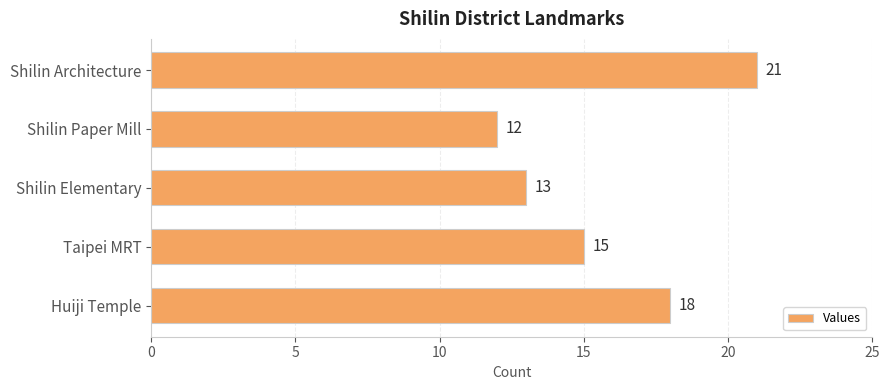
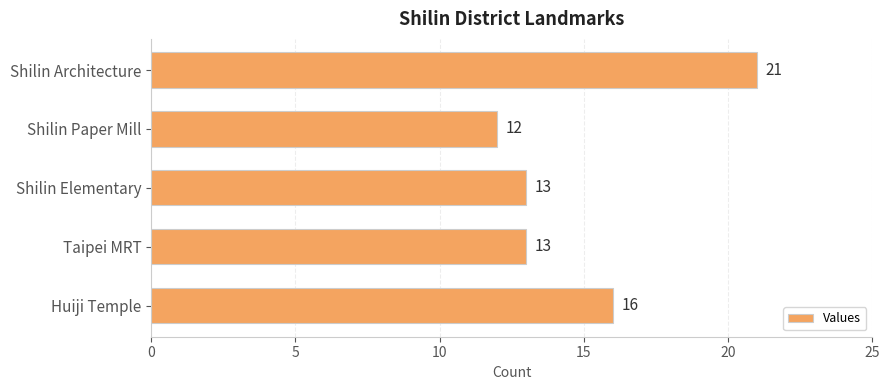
Taipei MRT: 15 -> 13
Huiji Temple: 18 -> 16
